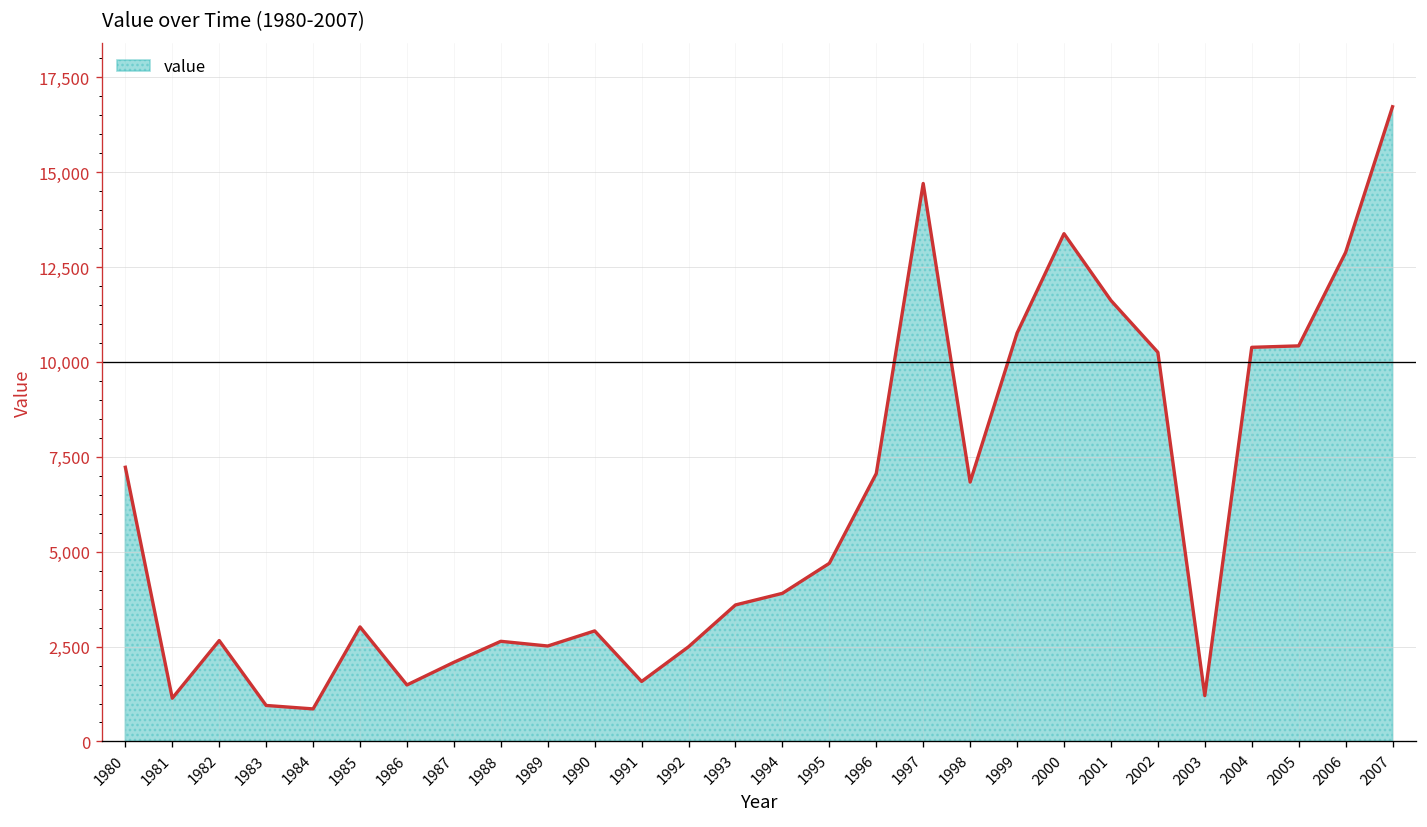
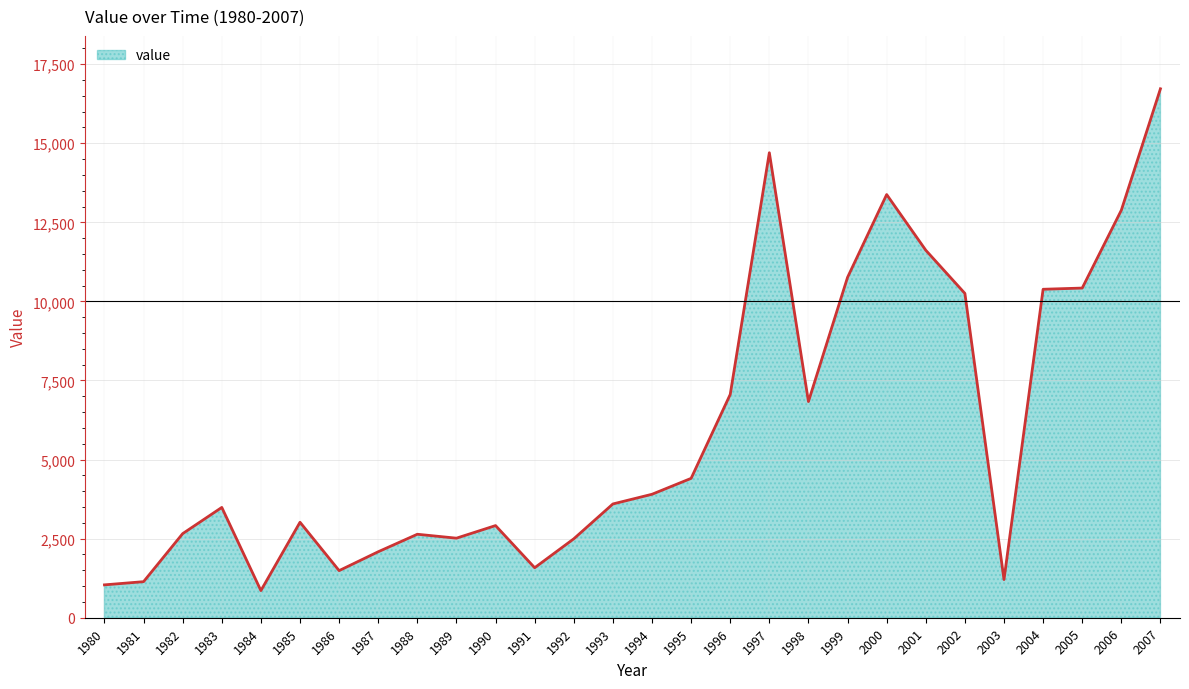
1980: 7,200 -> 1,000
1983: 900 -> 3,500
1995: 4,700 -> 4,400
